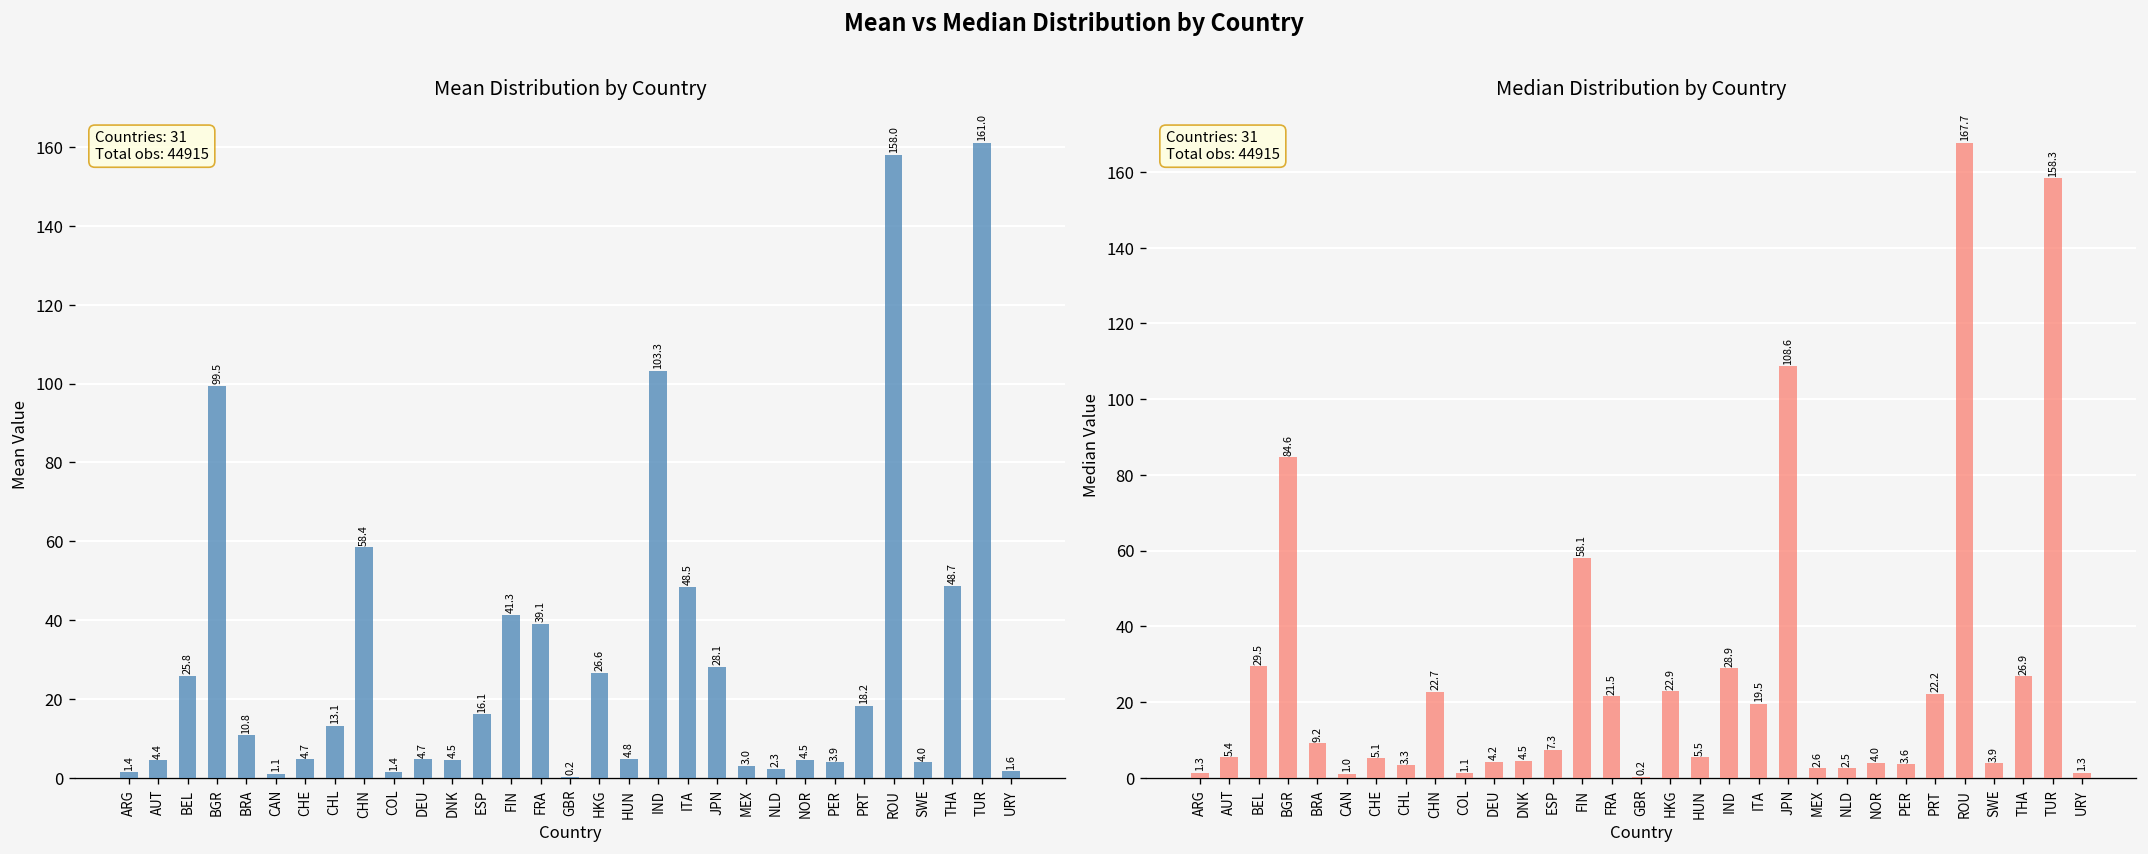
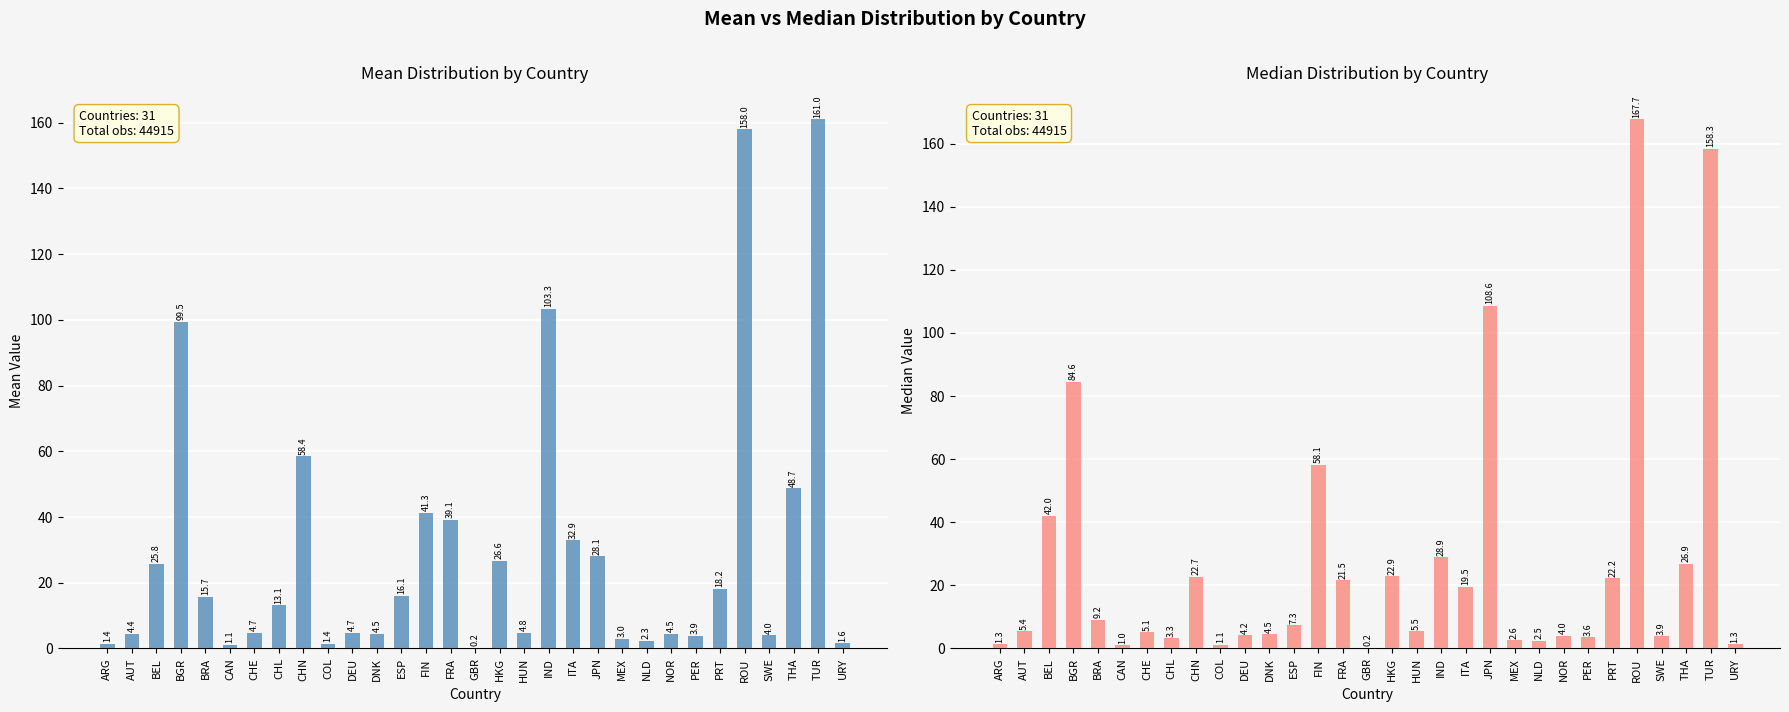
Mean Distribution by Country, BRA: 10.8 -> 15.7
Mean Distribution by Country, ITA: 48.5 -> 32.9
Median Distribution by Country, BEL: 29.5 -> 42.0
